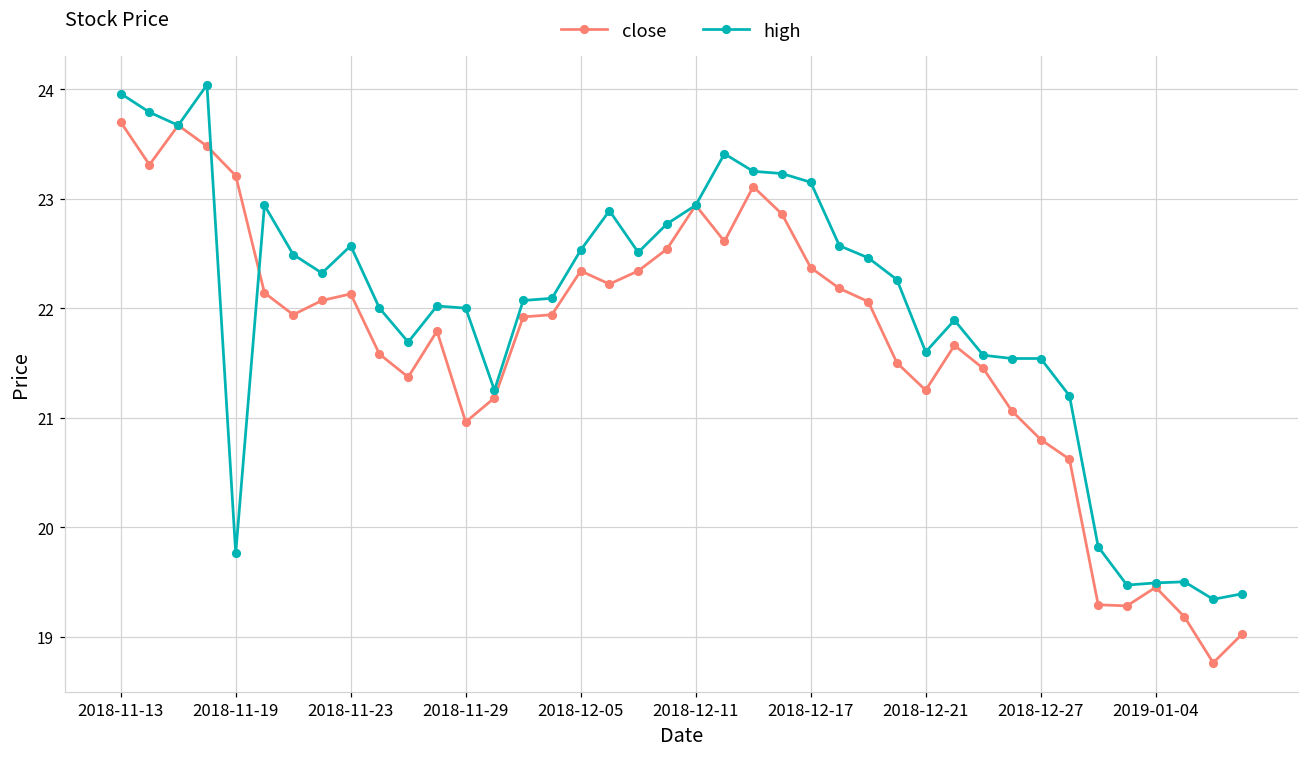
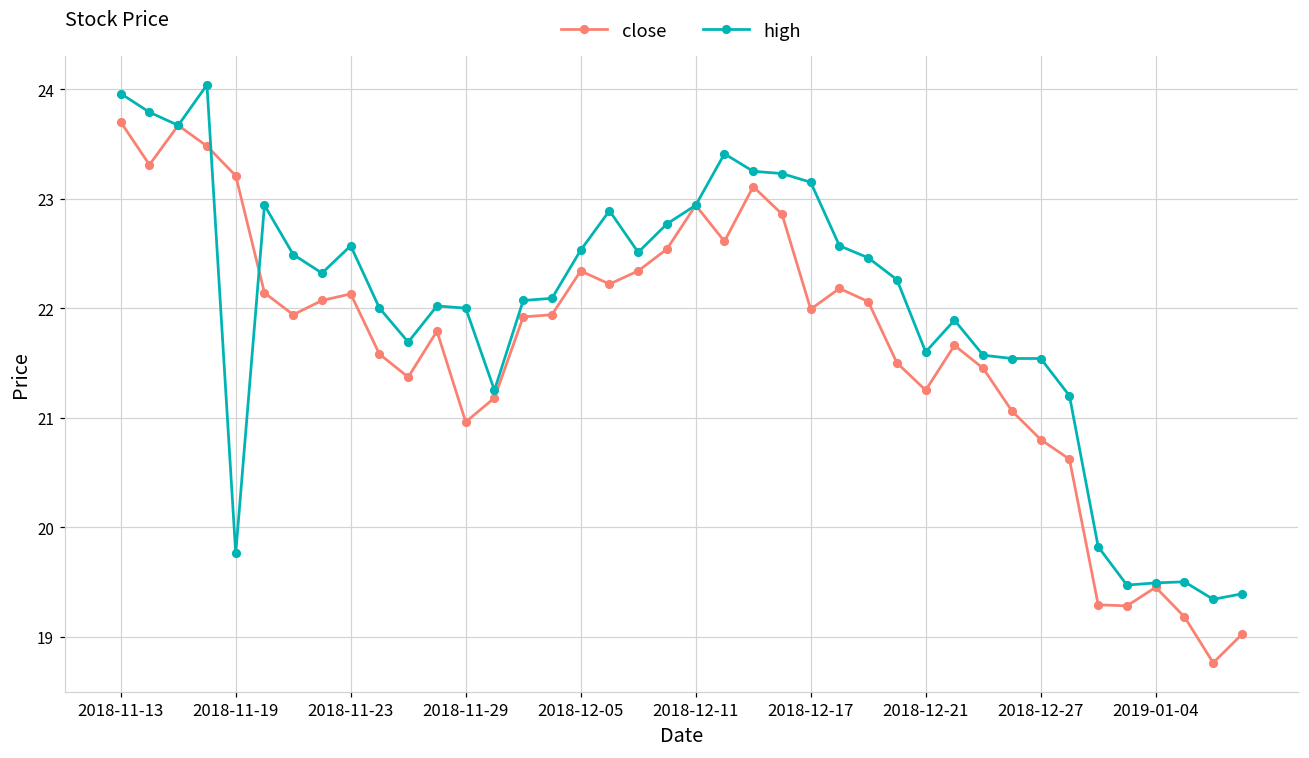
close, 2018-12-17: 22.4 -> 22.0
